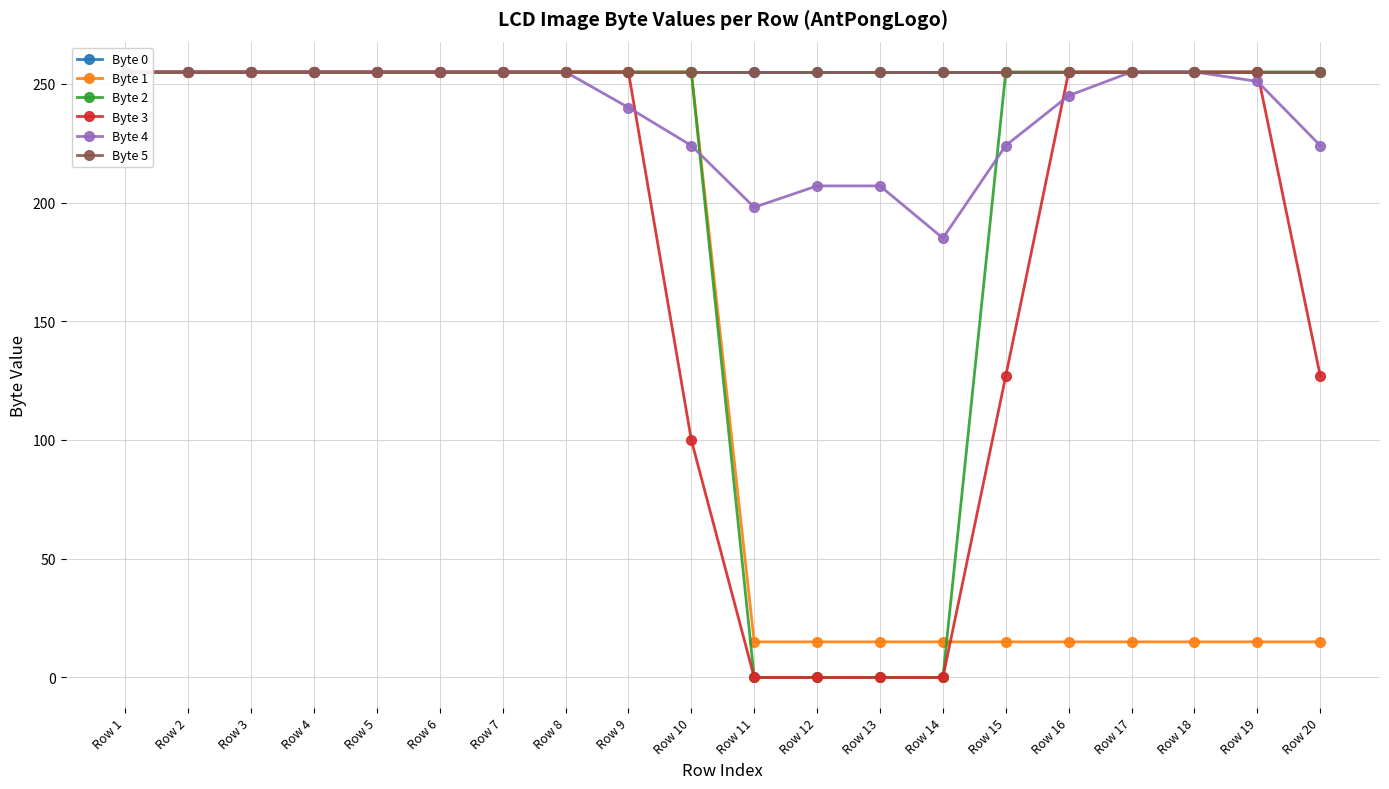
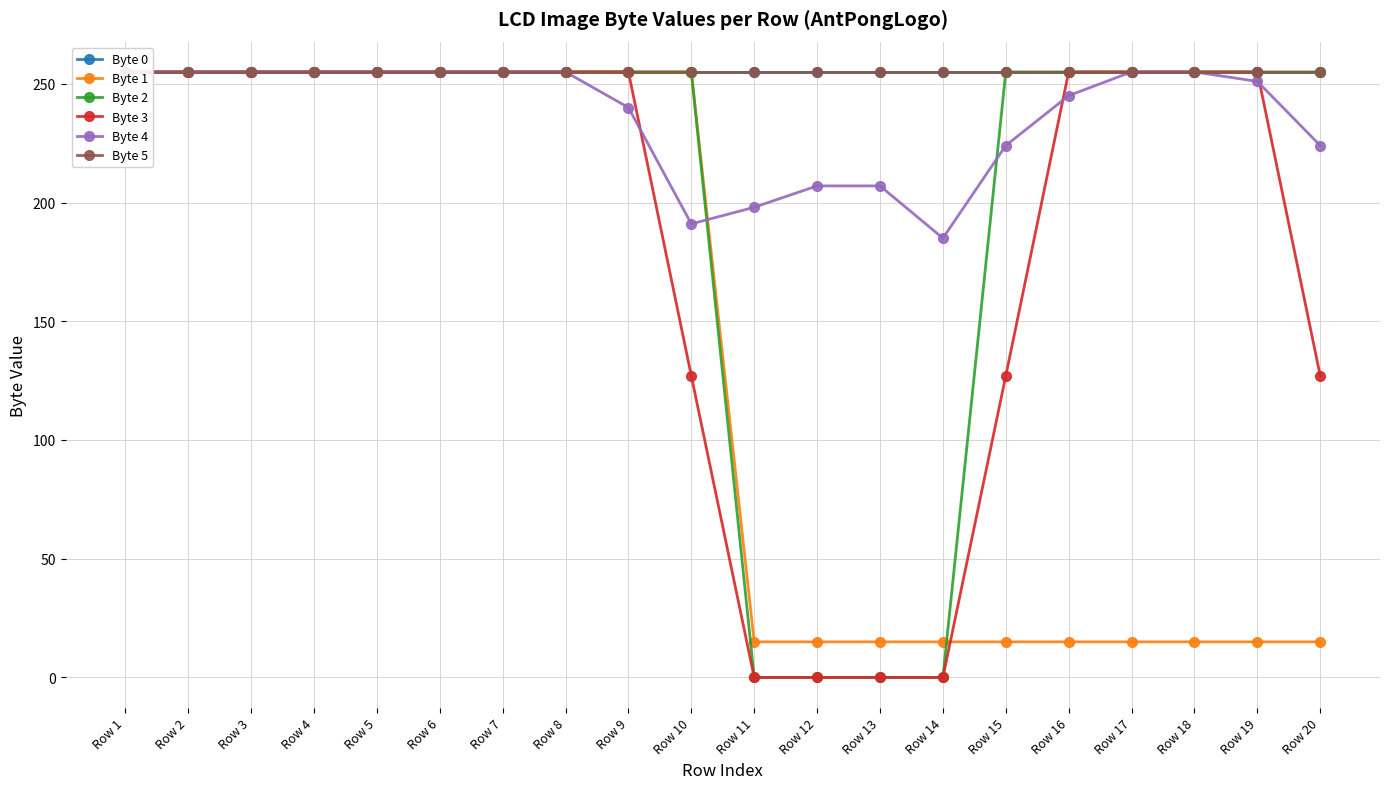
Byte 3, Row 10: 100 -> 127
Byte 4, Row 10: 224 -> 191
